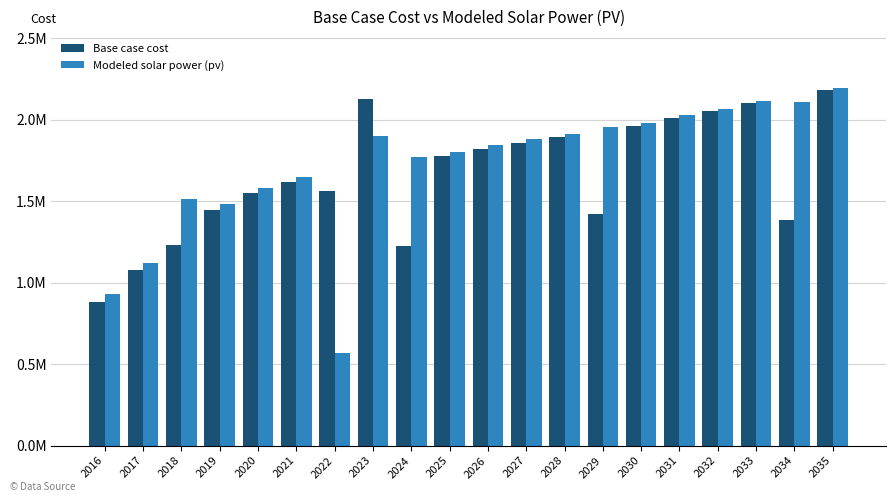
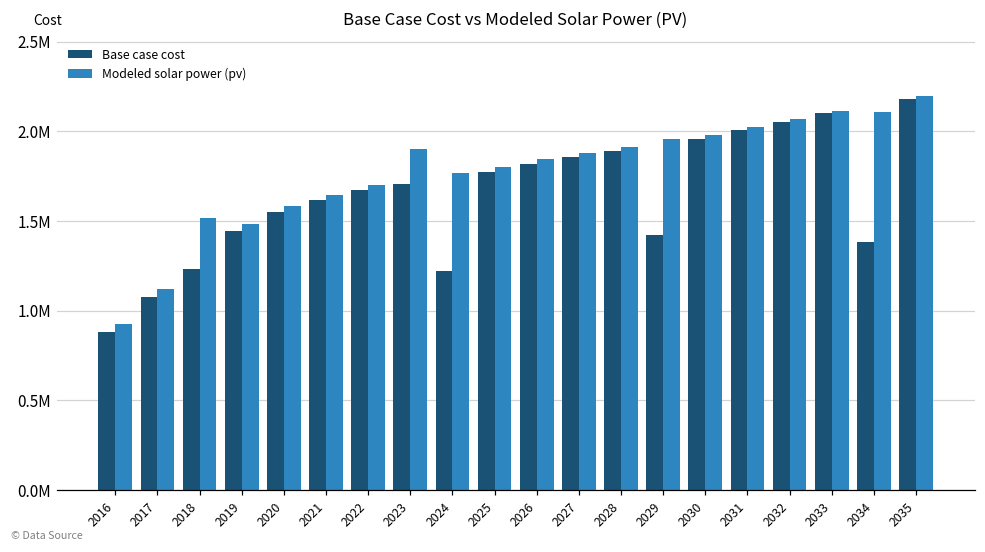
Base case cost, 2022: 1560000 -> 1670000
Modeled solar power (pv), 2022: 570000 -> 1700000
Base case cost, 2023: 2130000 -> 1710000
